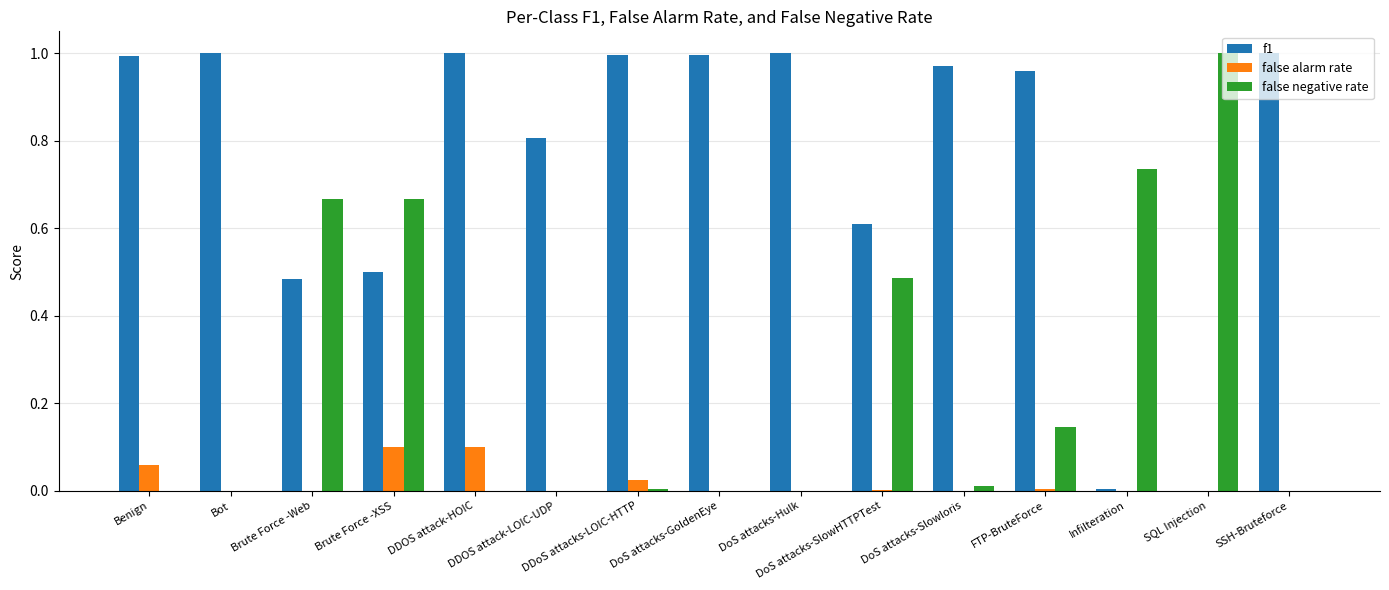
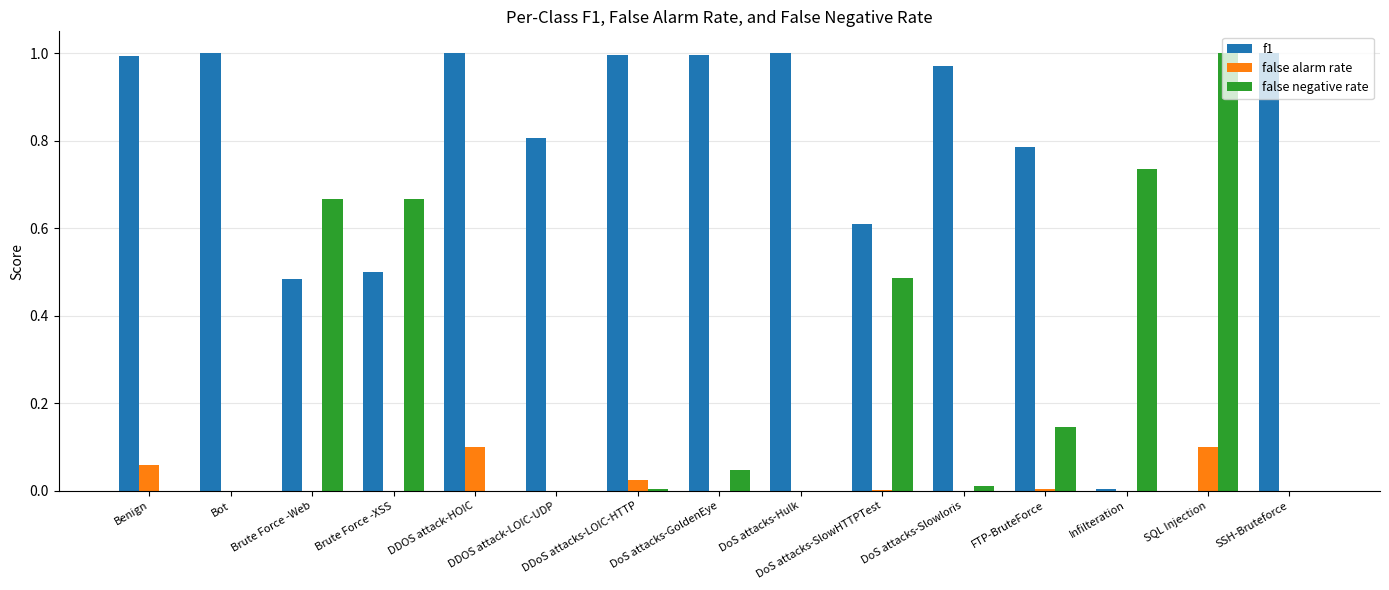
false alarm rate, Brute Force -XSS: 0.1 -> 0.0
false negative rate, DoS attacks-GoldenEye: 0.00 -> 0.05
f1, FTP-BruteForce: 0.96 -> 0.79
false alarm rate, SQL Injection: 0.0 -> 0.1
